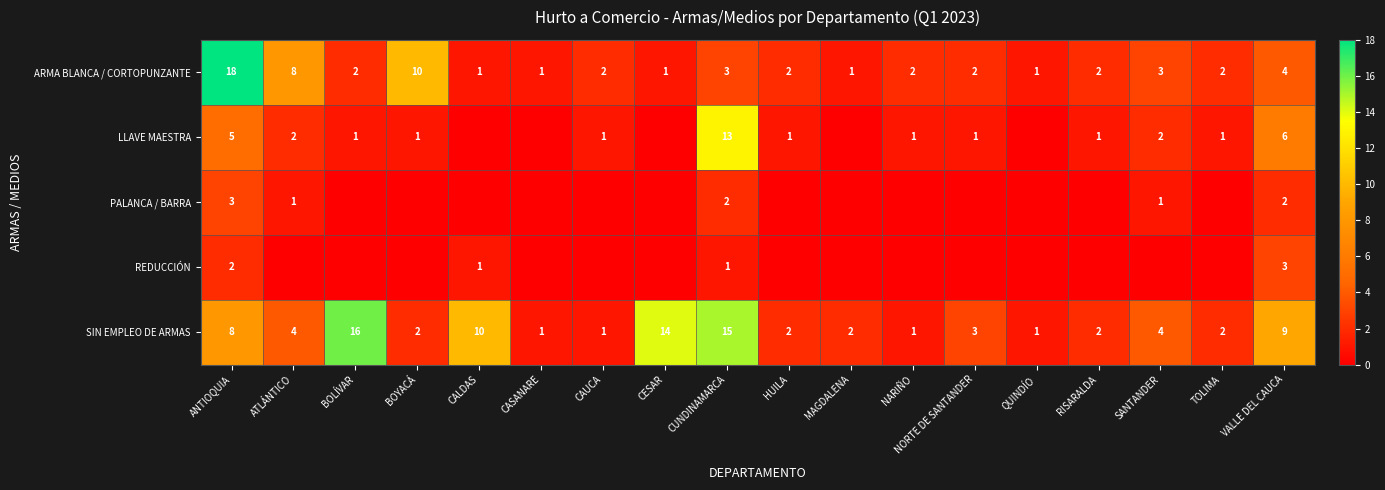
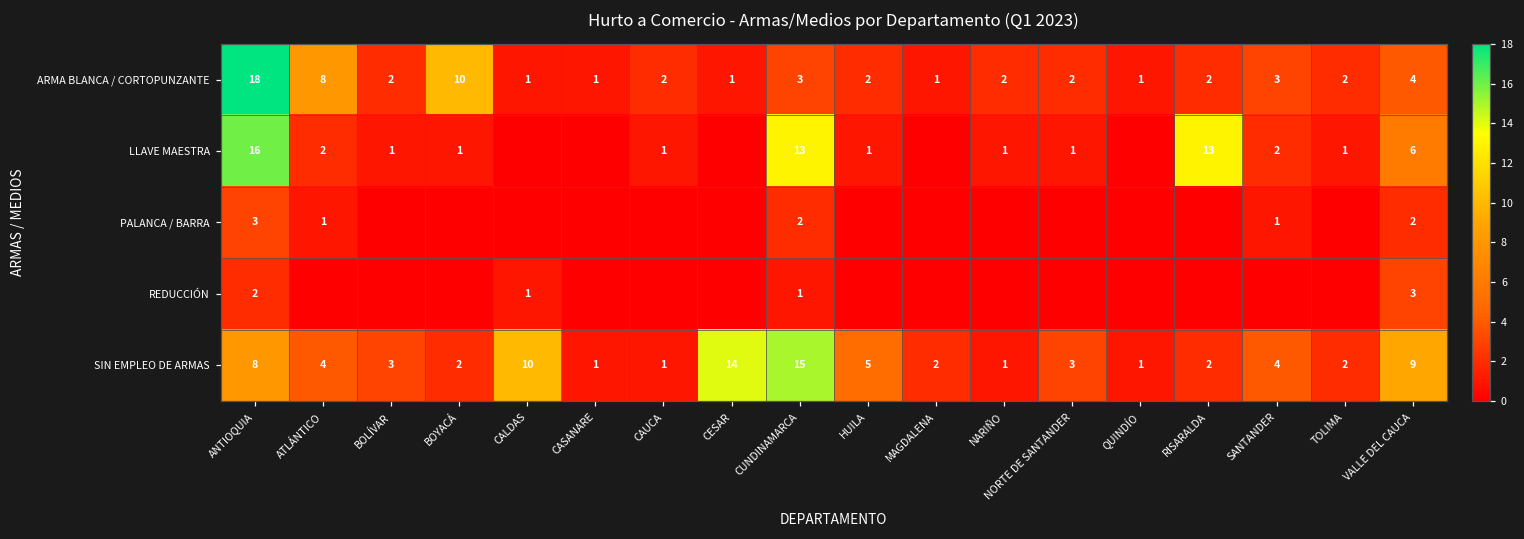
LLAVE MAESTRA, ANTIOQUIA: 5 -> 16
LLAVE MAESTRA, RISARALDA: 1 -> 13
SIN EMPLEO DE ARMAS, BOLÍVAR: 16 -> 3
SIN EMPLEO DE ARMAS, HUILA: 2 -> 5
